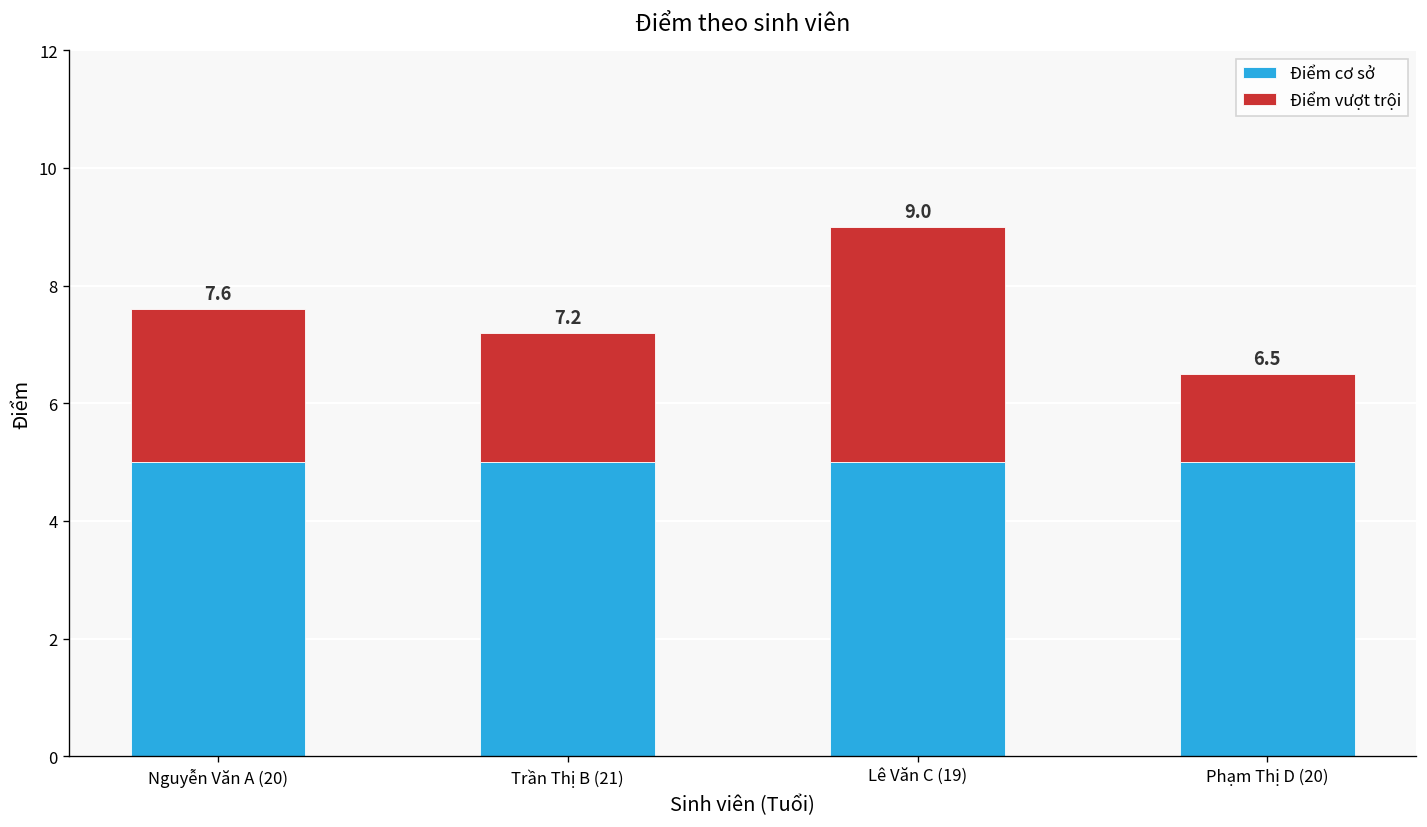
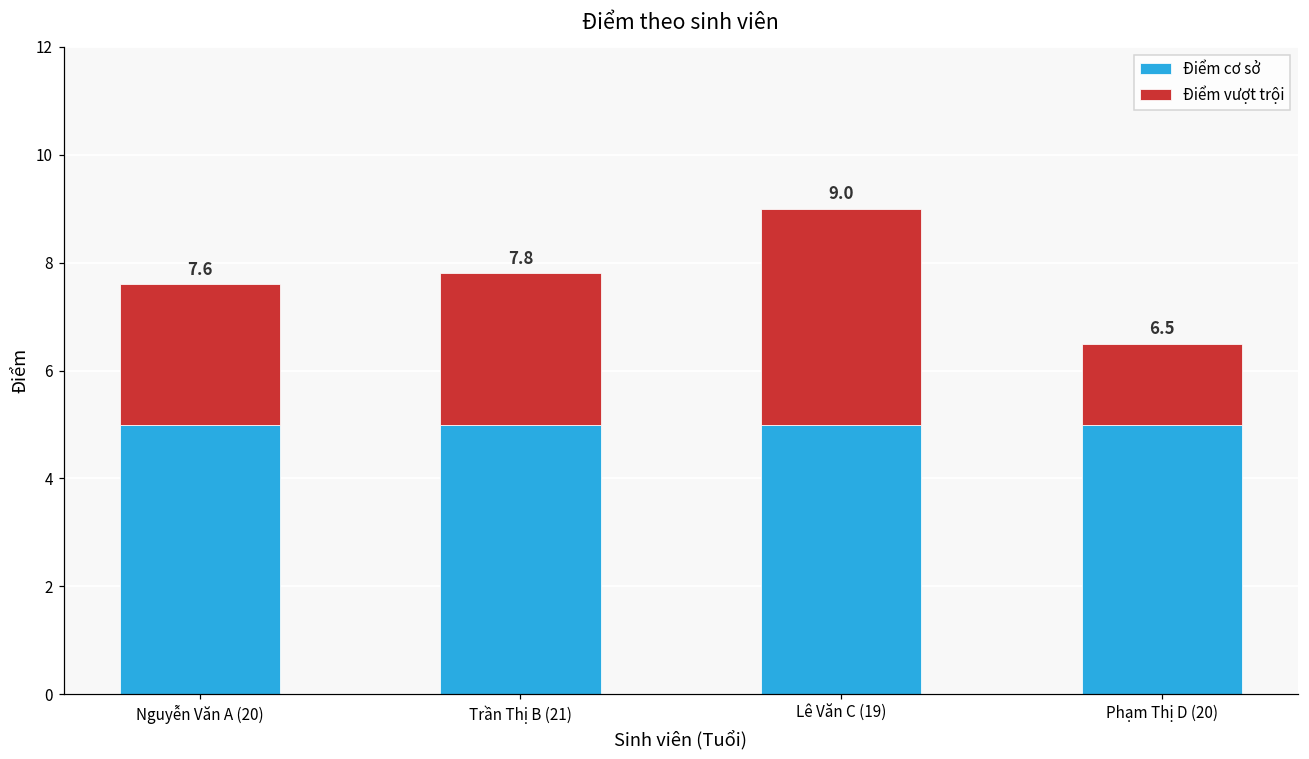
Điểm vượt trội, Trần Thị B (21): 7.2 -> 7.8
